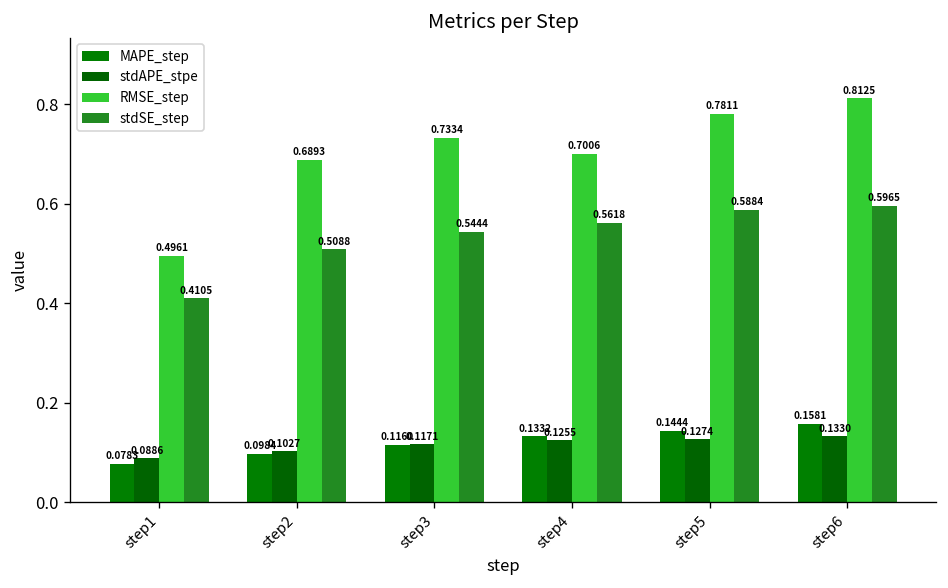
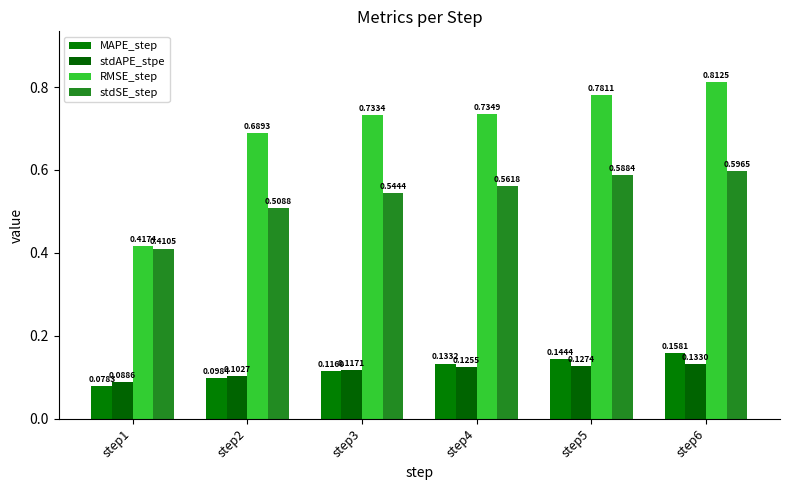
RMSE_step, step1: 0.4961 -> 0.4174
RMSE_step, step4: 0.7006 -> 0.7349
